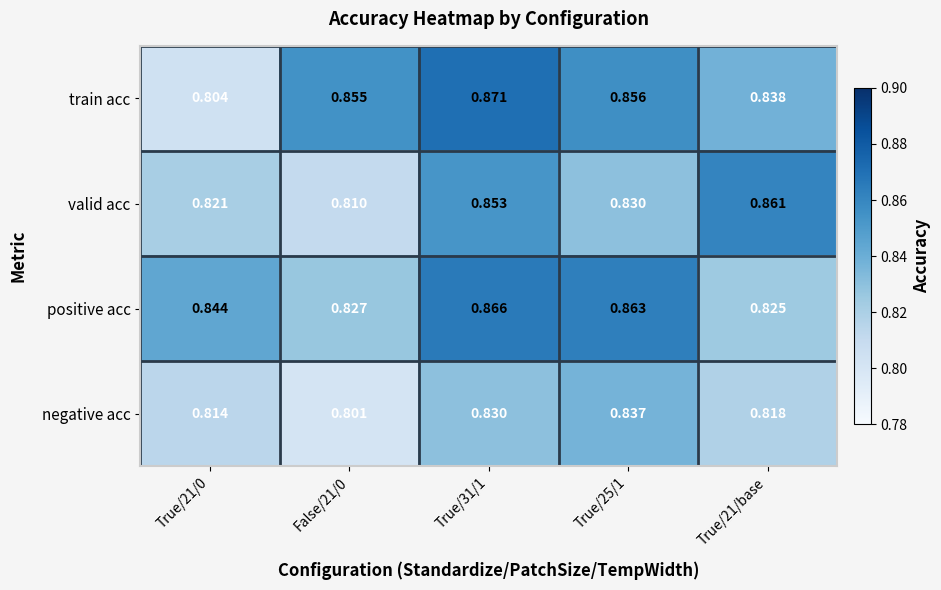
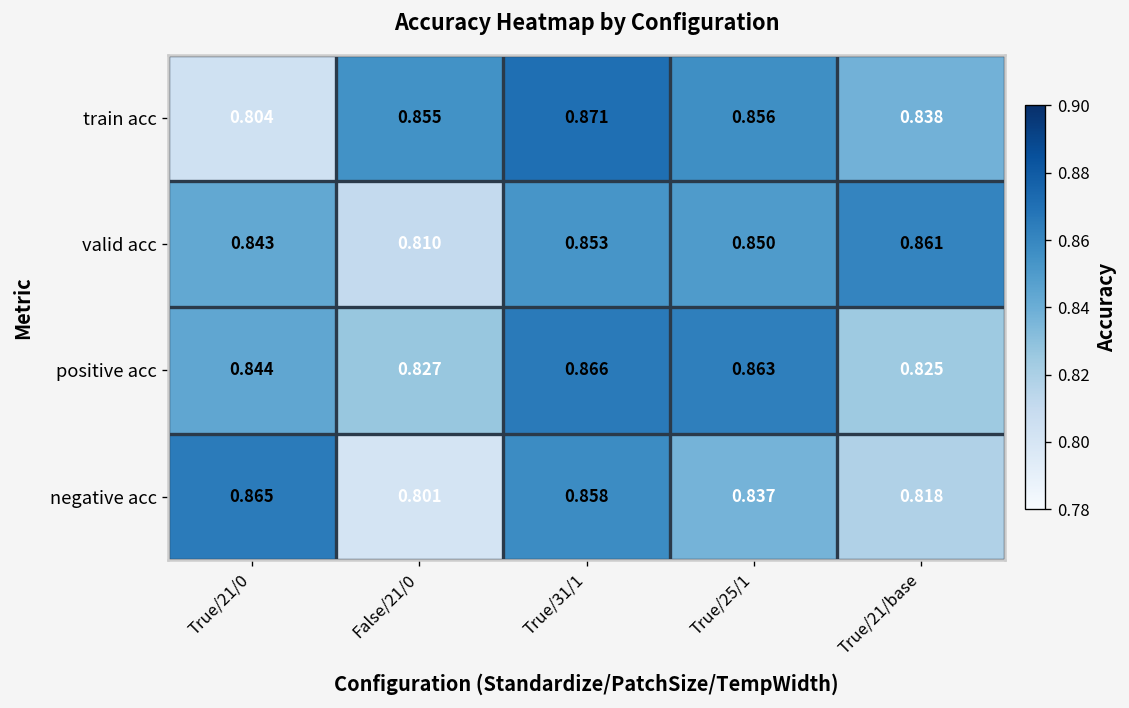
valid acc, True/21/0: 0.821 -> 0.843
valid acc, True/25/1: 0.830 -> 0.850
negative acc, True/21/0: 0.814 -> 0.865
negative acc, True/31/1: 0.830 -> 0.858
